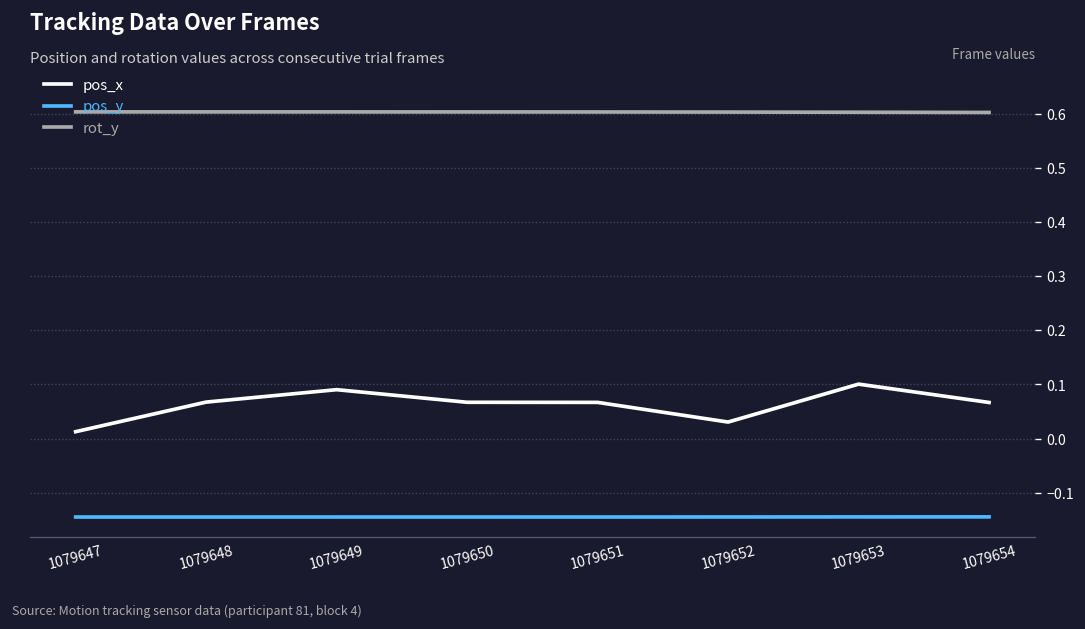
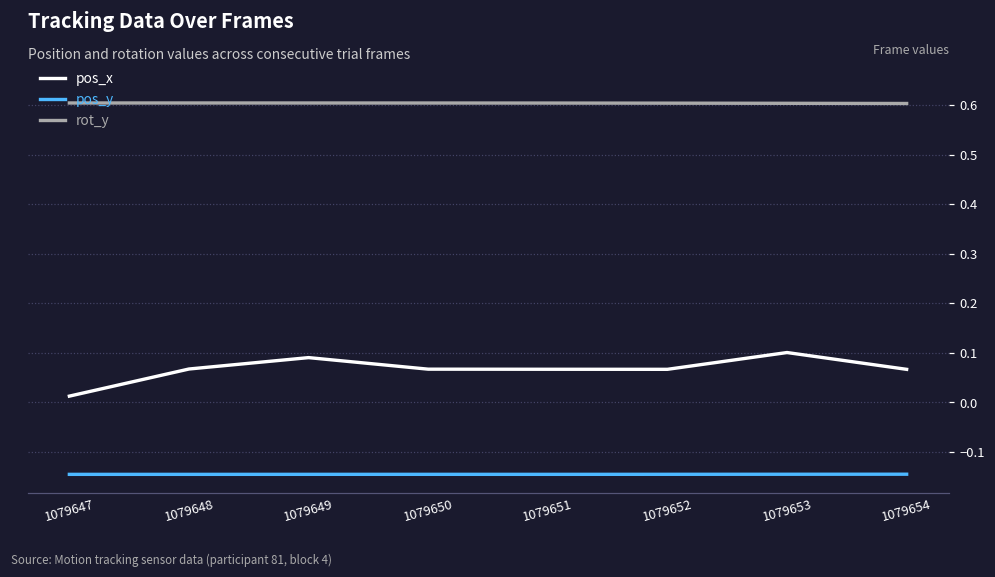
pos_x, 1079652: 0.03 -> 0.07
